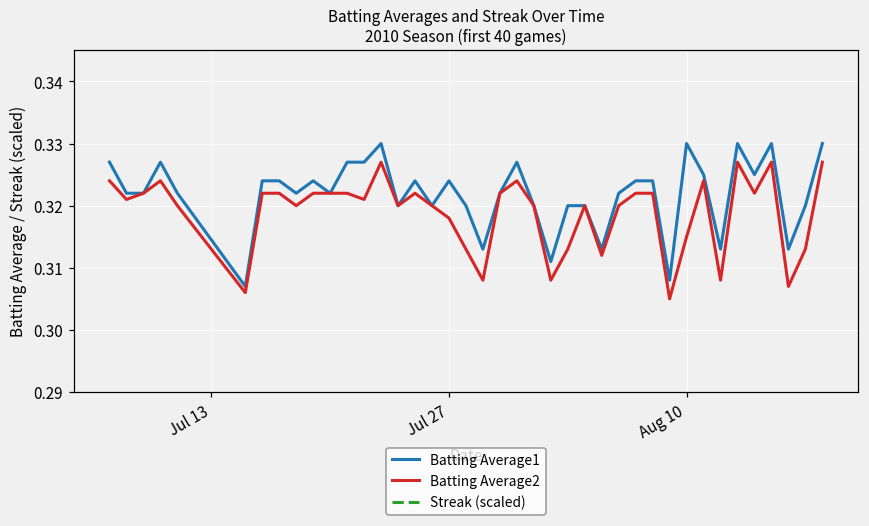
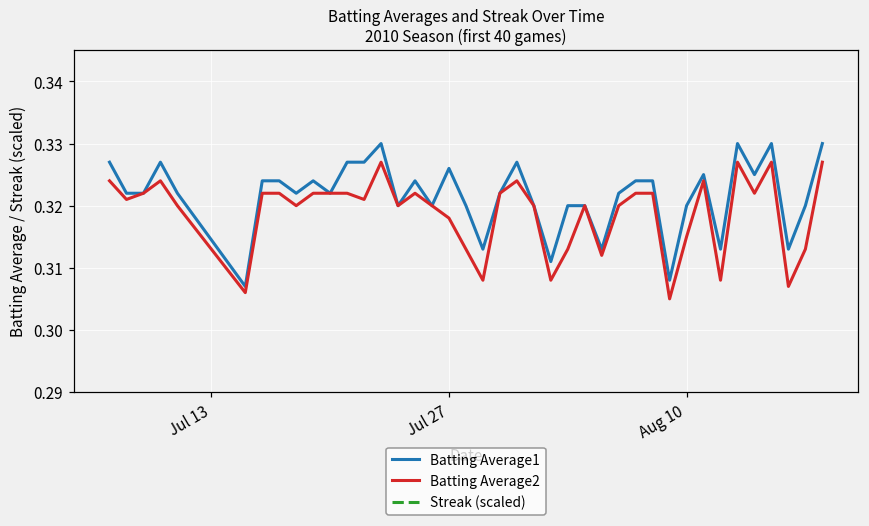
Batting Average1, Jul 27: 0.324 -> 0.326
Batting Average1, Aug 10: 0.33 -> 0.32
